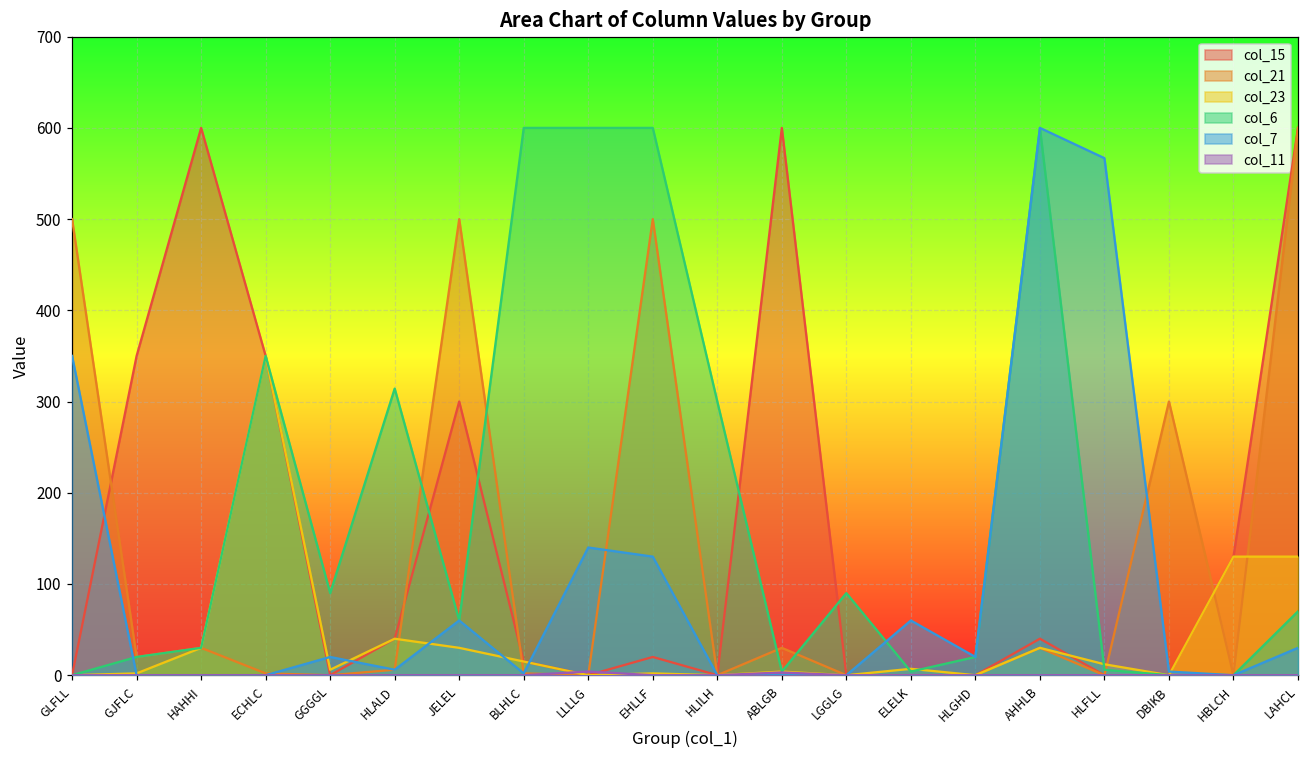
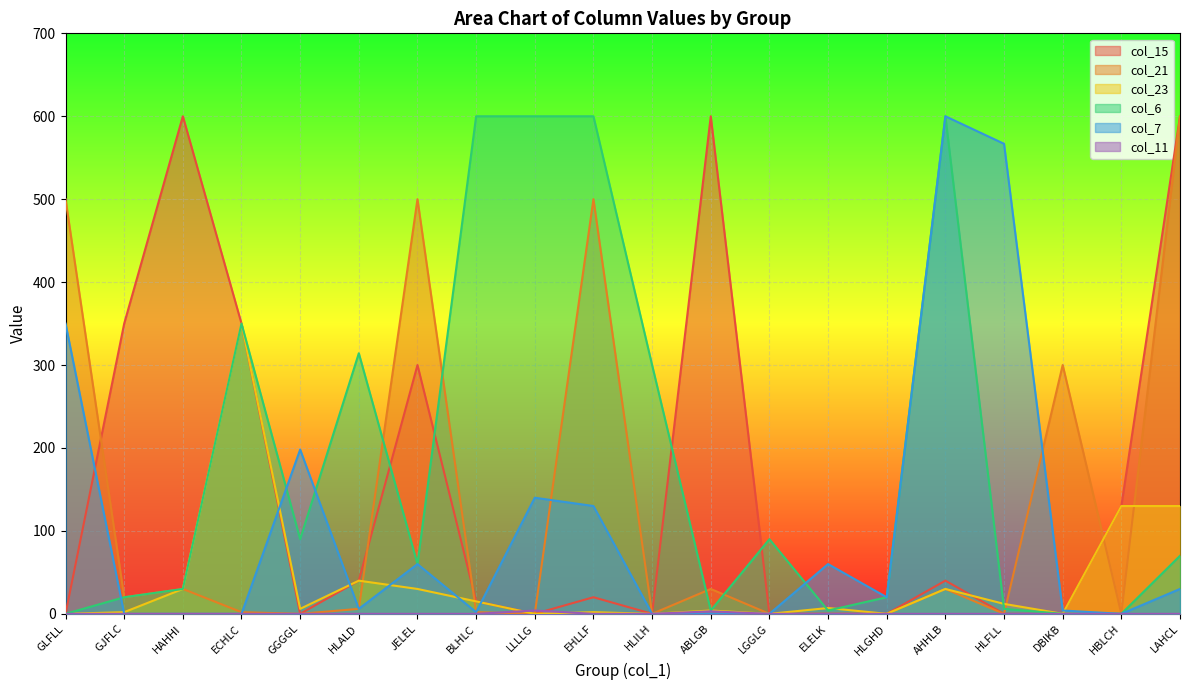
col_7, GGGGL: 20 -> 200
